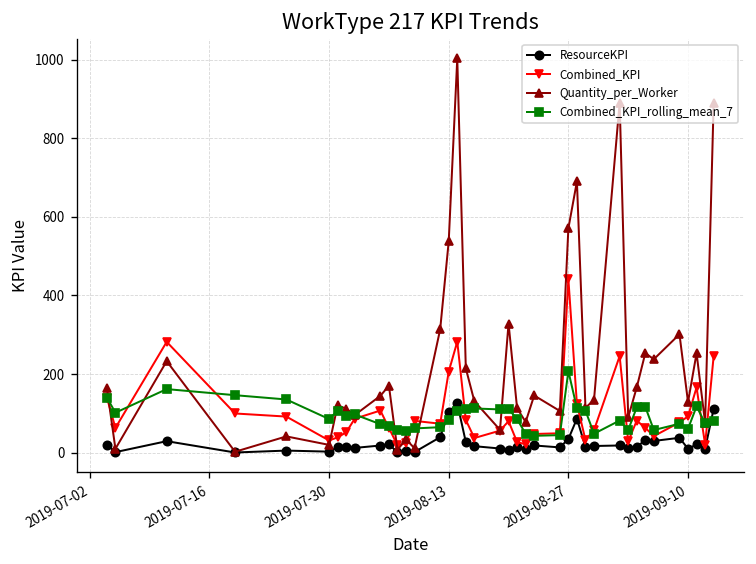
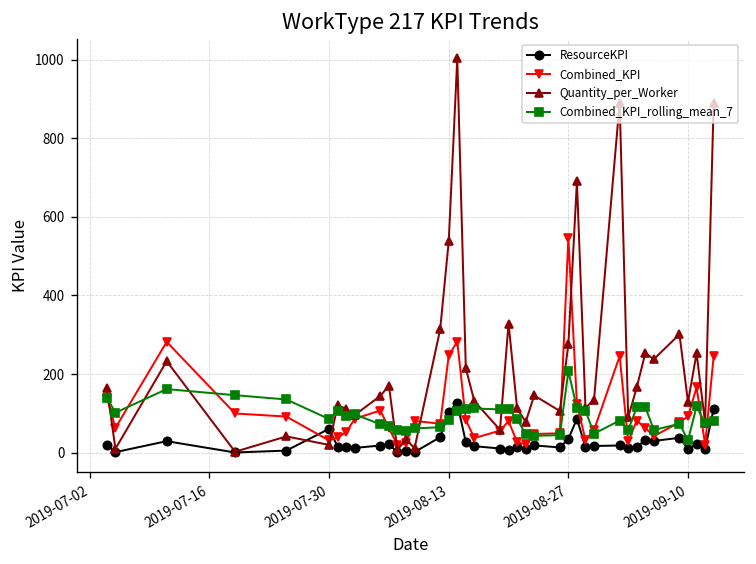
ResourceKPI, 2019-07-30: 0 -> 60
Combined_KPI, 2019-08-13: 210 -> 250
Combined_KPI, 2019-08-27: 440 -> 550
Quantity_per_Worker, 2019-08-27: 570 -> 280
Combined_KPI_rolling_mean_7, 2019-09-10: 60 -> 30
